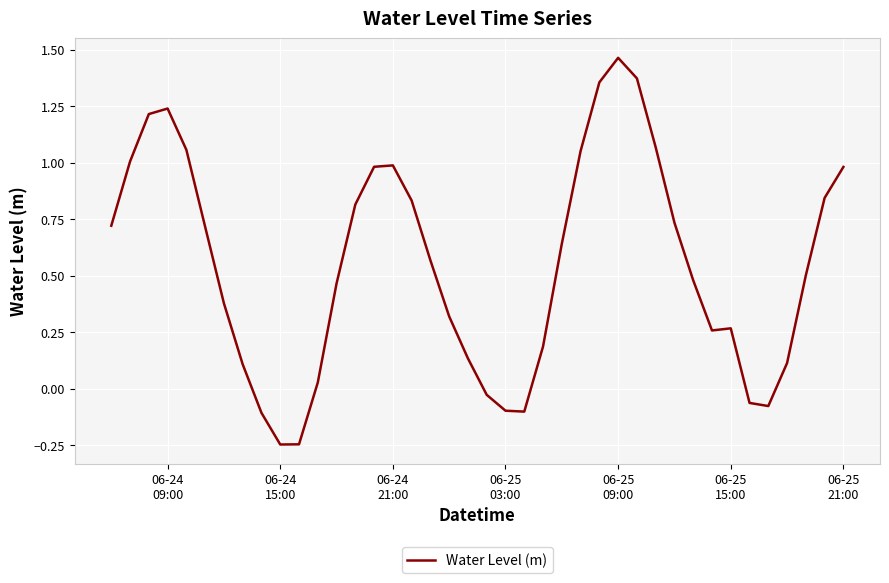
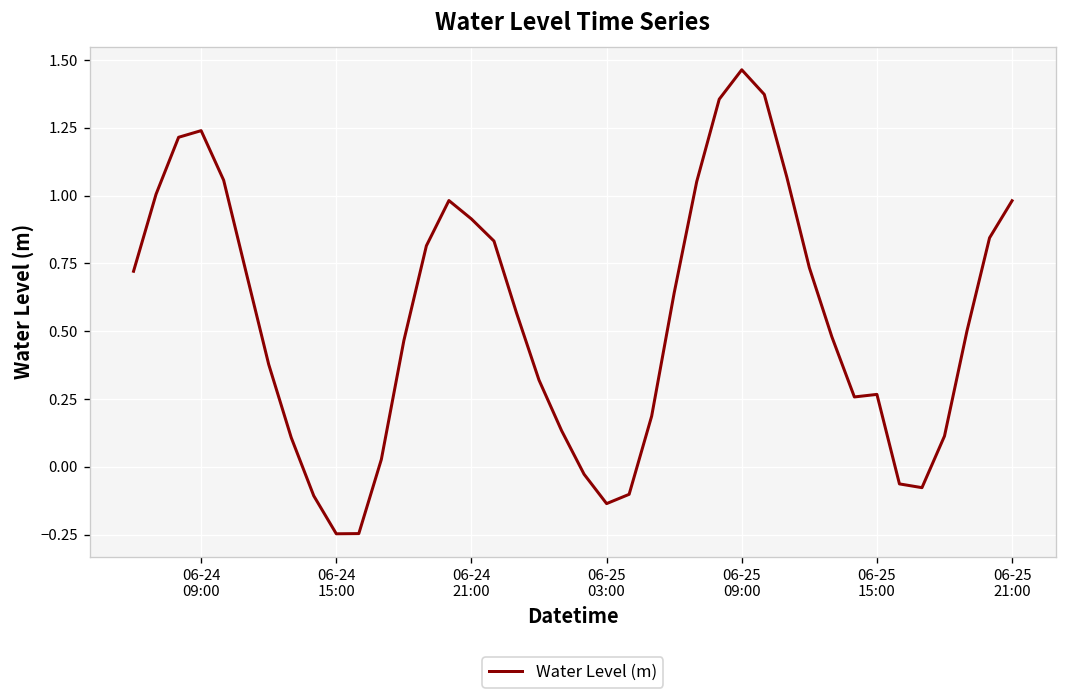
06-24 21:00: 0.99 -> 0.91
06-25 03:00: -0.10 -> -0.14
